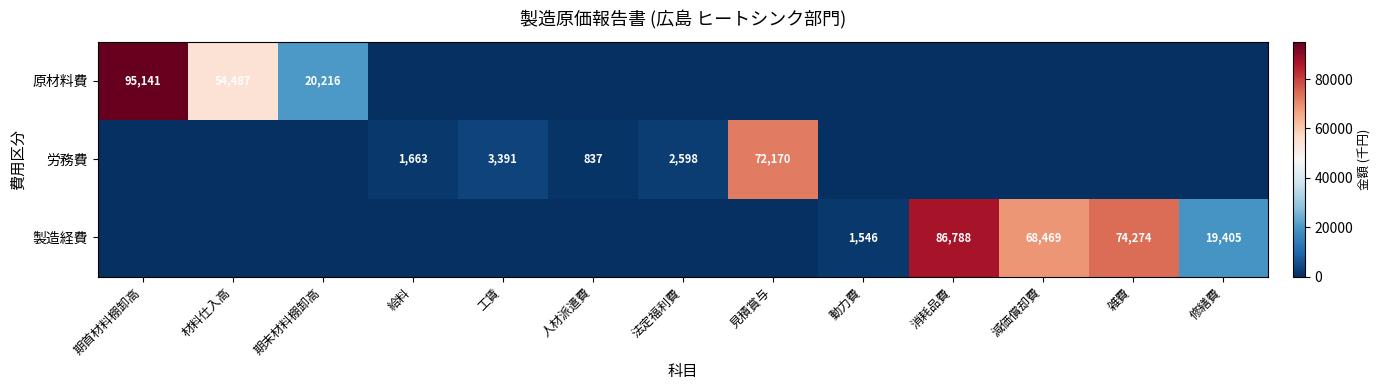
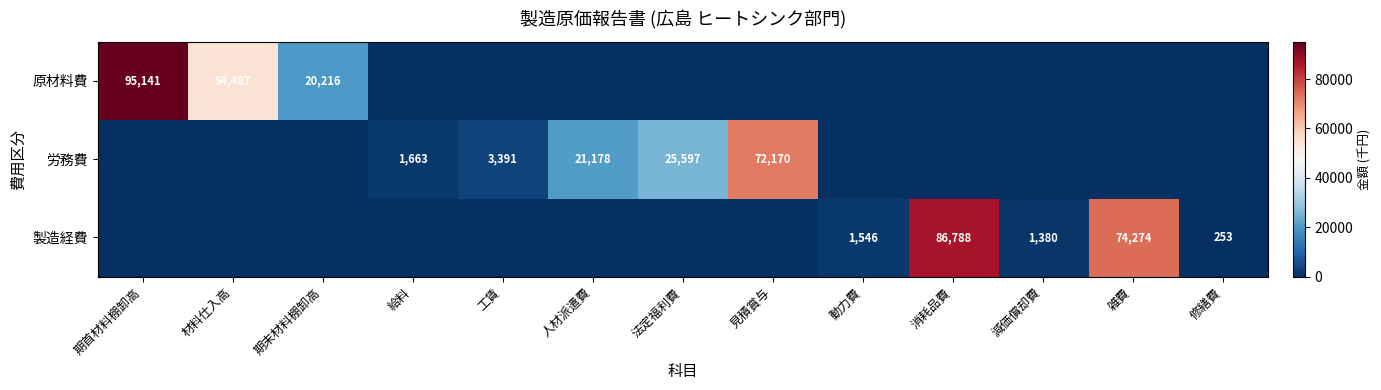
労務費, 人材派遣費: 837 -> 21,178
労務費, 法定福利費: 2,598 -> 25,597
製造経費, 減価償却費: 68,469 -> 1,380
製造経費, 修繕費: 19,405 -> 253
